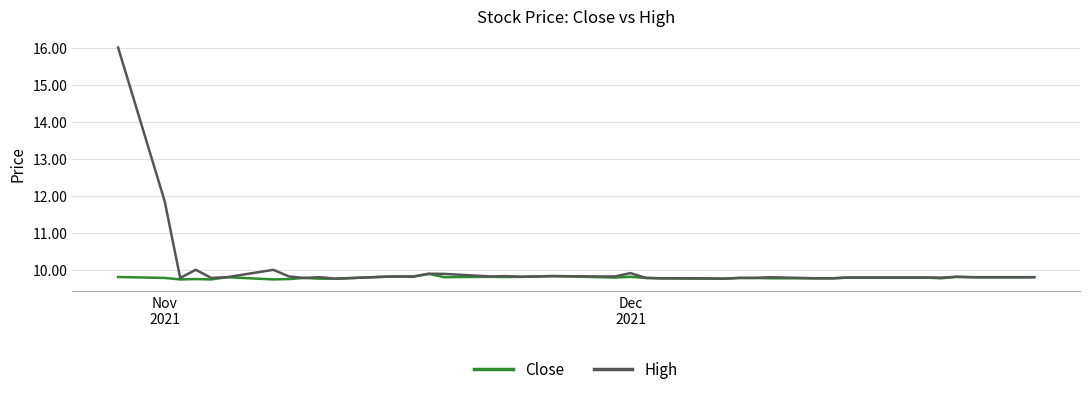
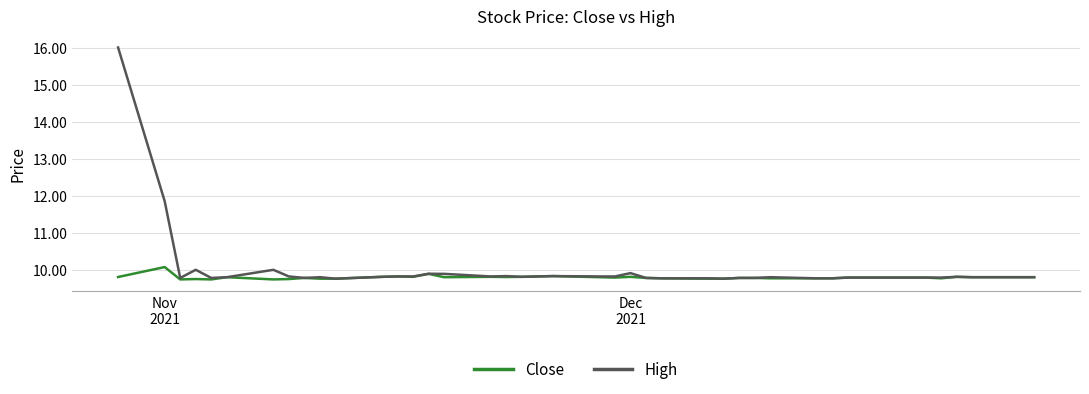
Close, Nov 2021: 9.8 -> 10.1
